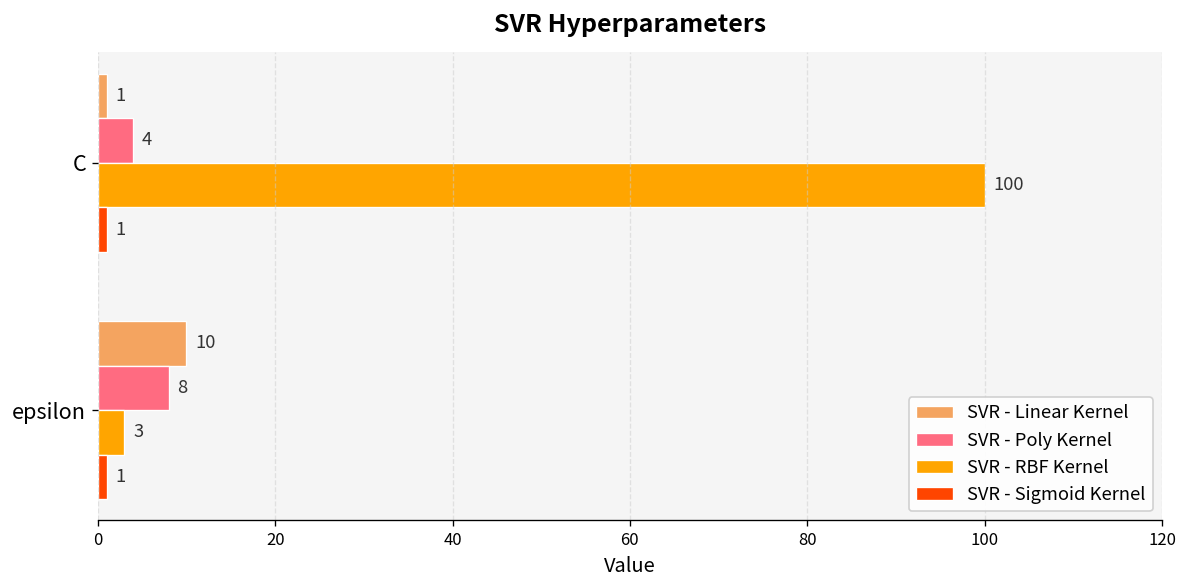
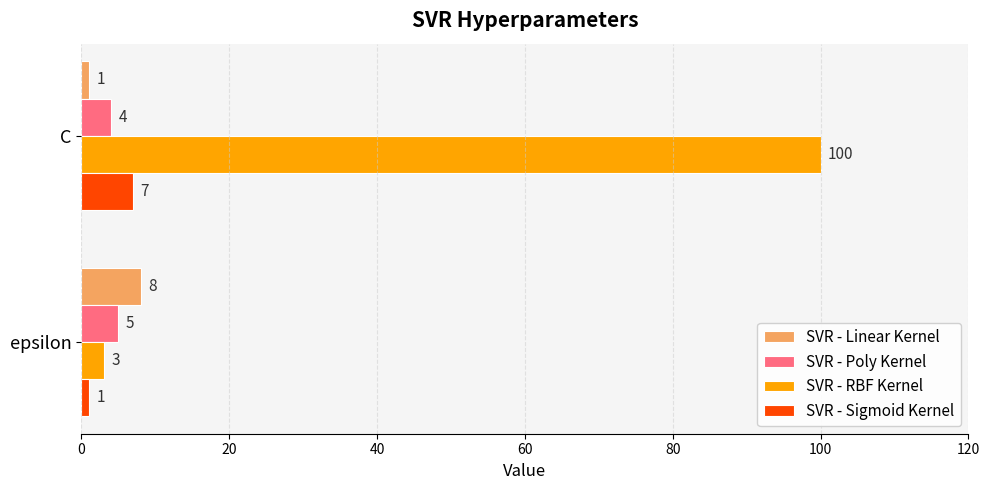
SVR - Sigmoid Kernel, C: 1 -> 7
SVR - Linear Kernel, epsilon: 10 -> 8
SVR - Poly Kernel, epsilon: 8 -> 5
